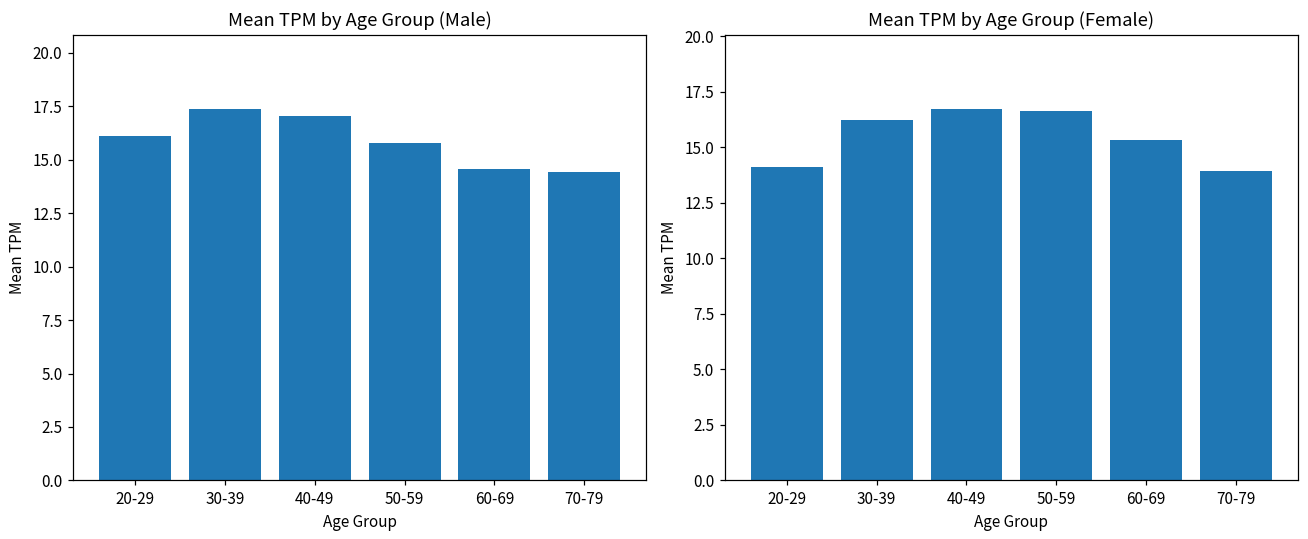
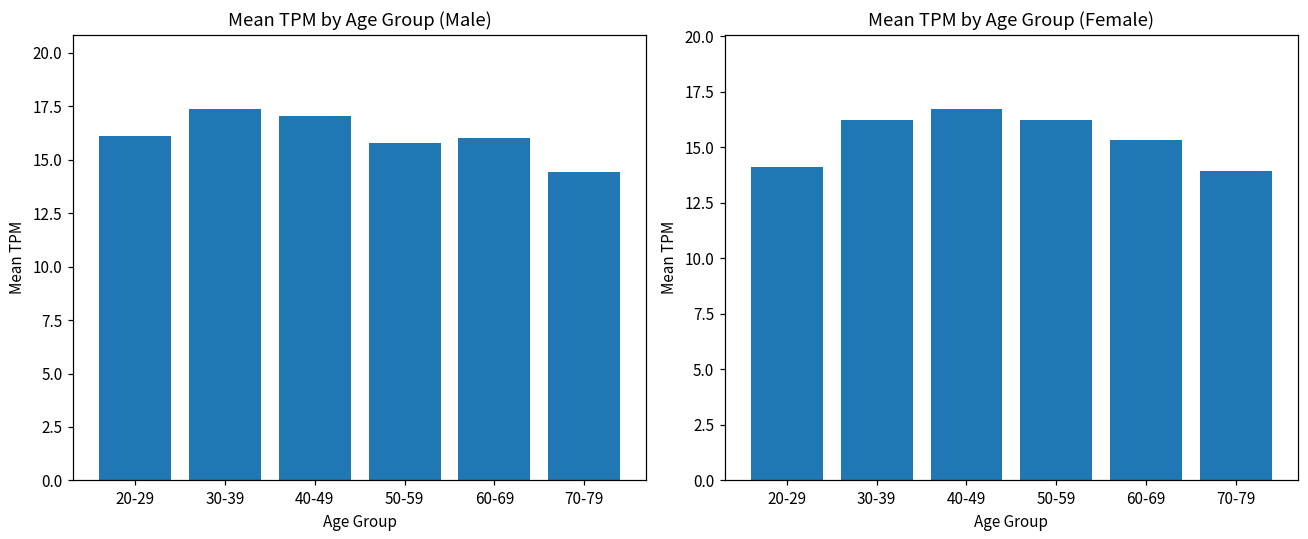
Mean TPM by Age Group (Male), 60-69: 14.6 -> 16.0
Mean TPM by Age Group (Female), 50-59: 16.7 -> 16.2
